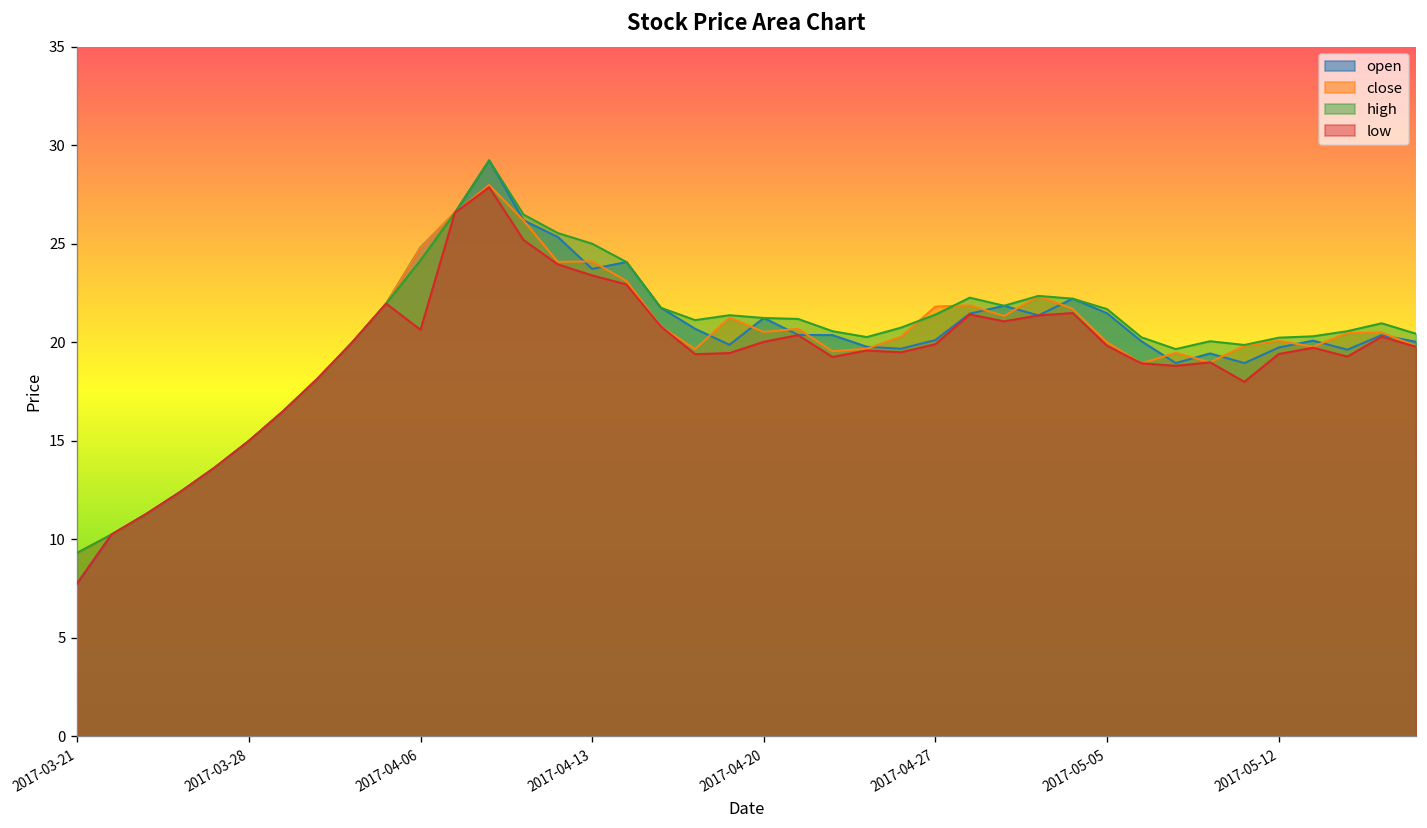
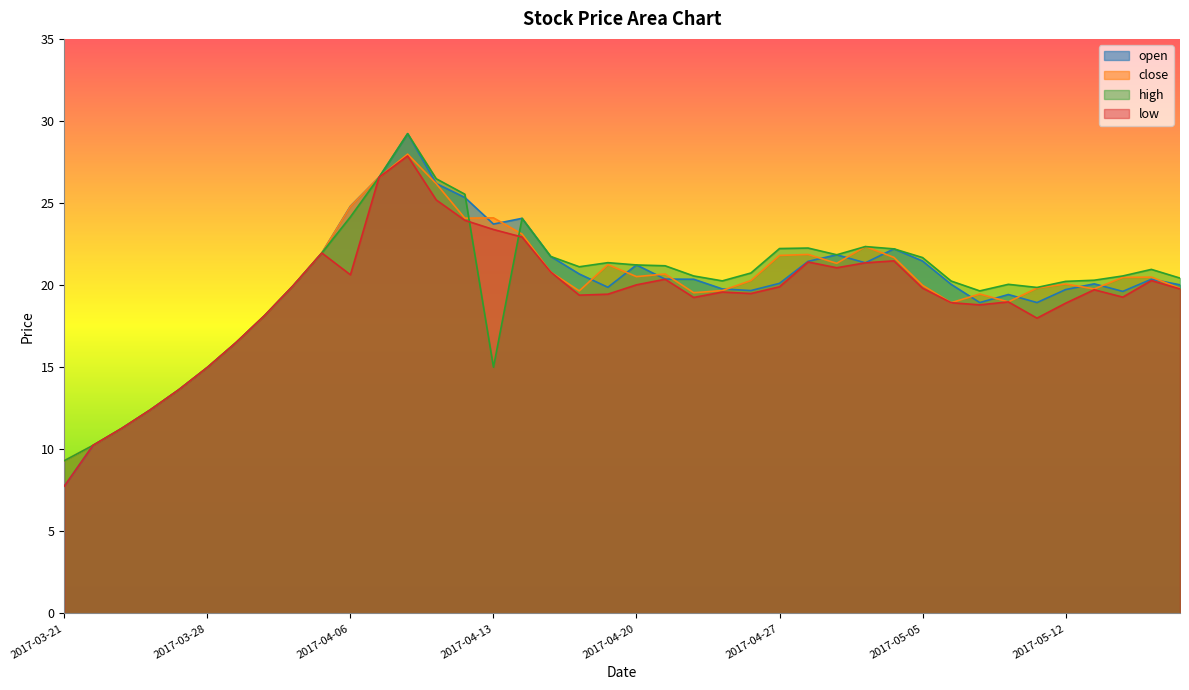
high, 2017-04-13: 25 -> 15
high, 2017-04-27: 21.4 -> 22.2
low, 2017-05-12: 19.4 -> 18.9
